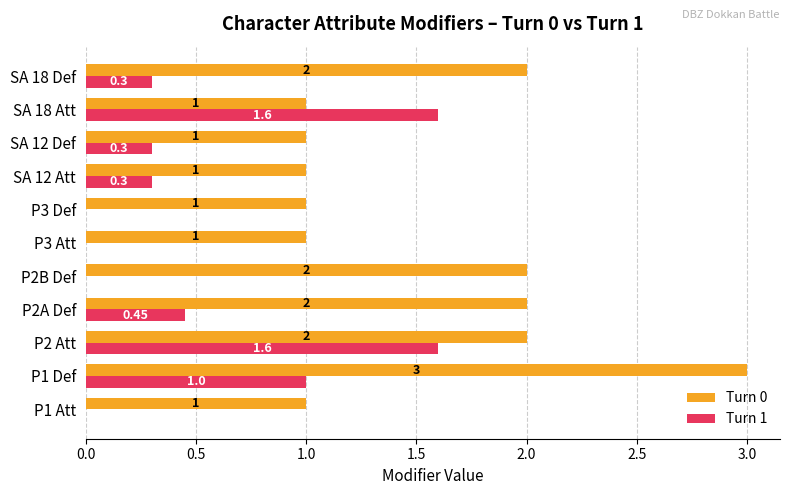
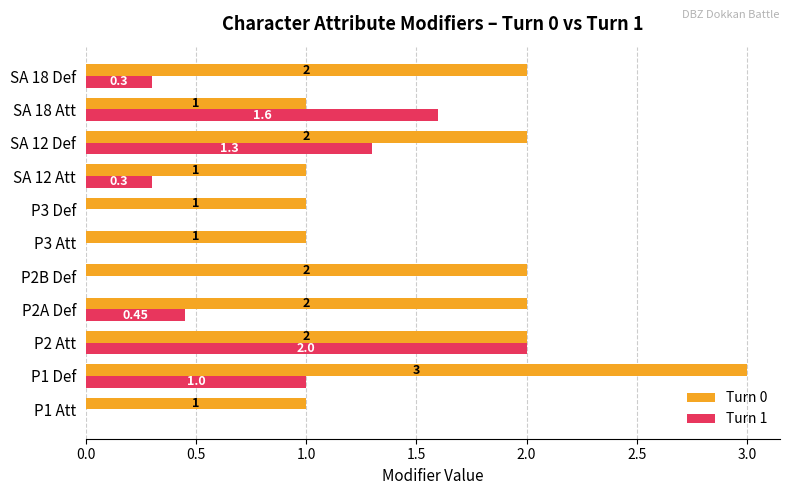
Turn 0, SA 12 Def: 1 -> 2
Turn 1, SA 12 Def: 0.3 -> 1.3
Turn 1, P2 Att: 1.6 -> 2.0
